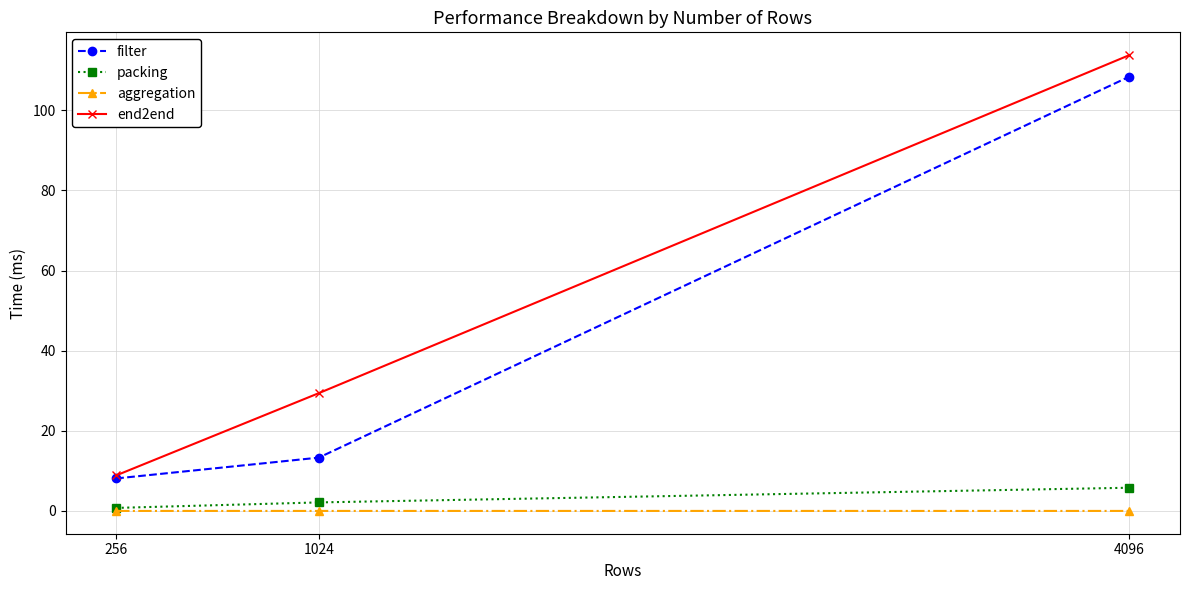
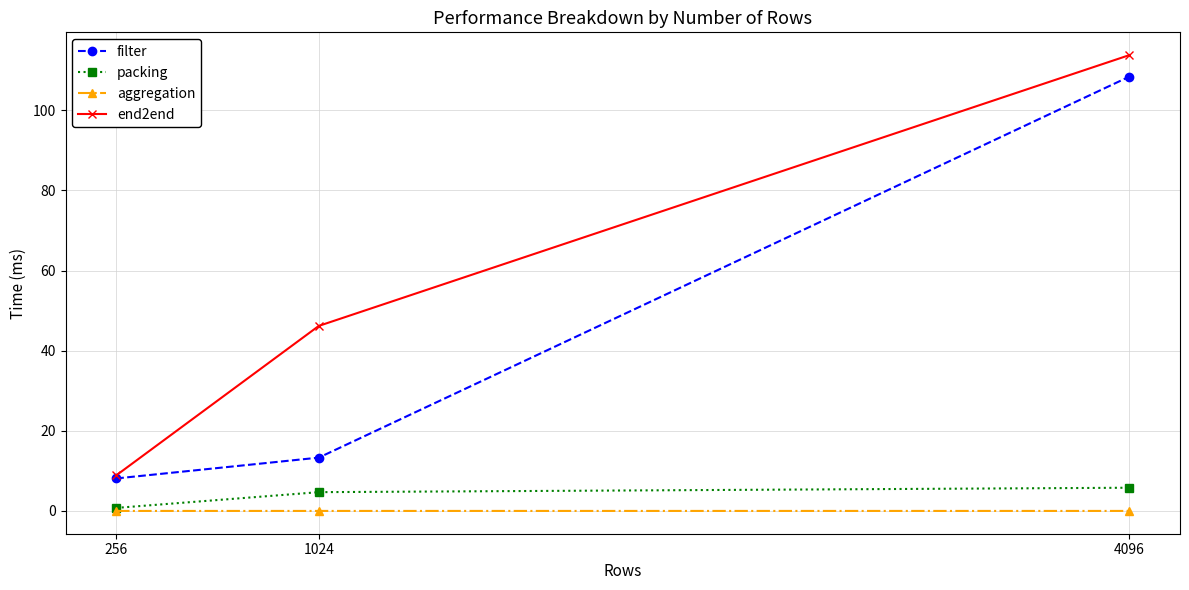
packing, 1024: 2 -> 5
end2end, 1024: 29 -> 46
